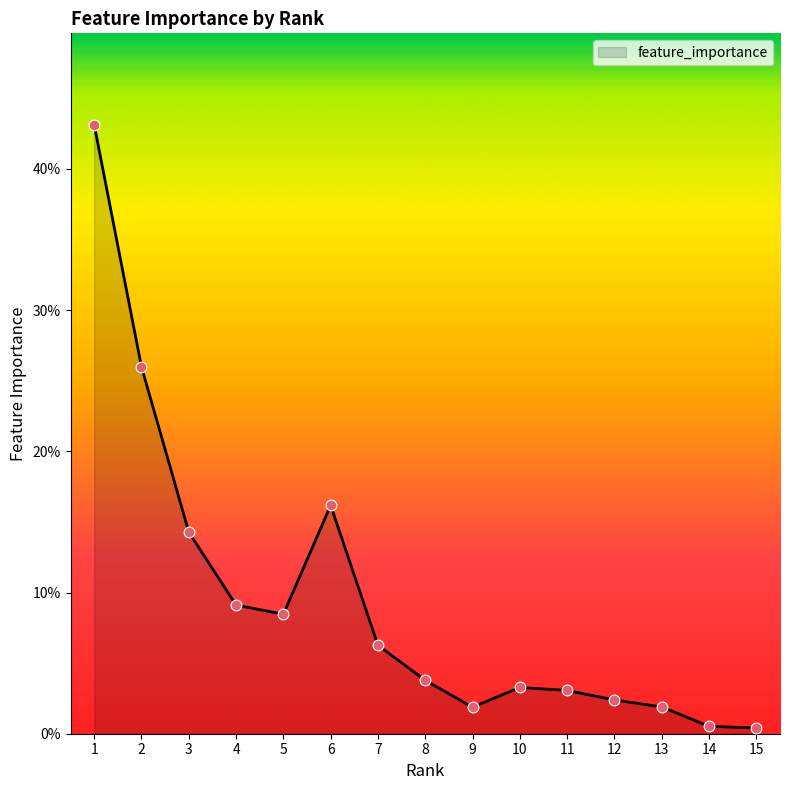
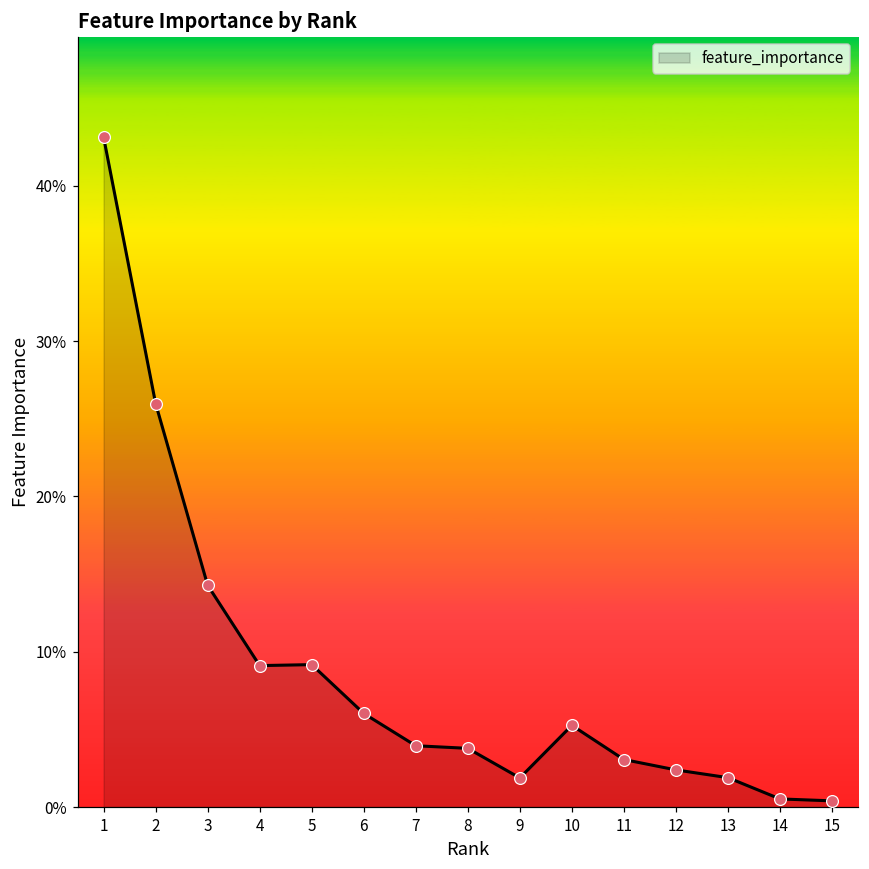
5: 8.5% -> 9.2%
6: 16.2% -> 6.0%
7: 6.3% -> 3.9%
10: 3.3% -> 5.3%
